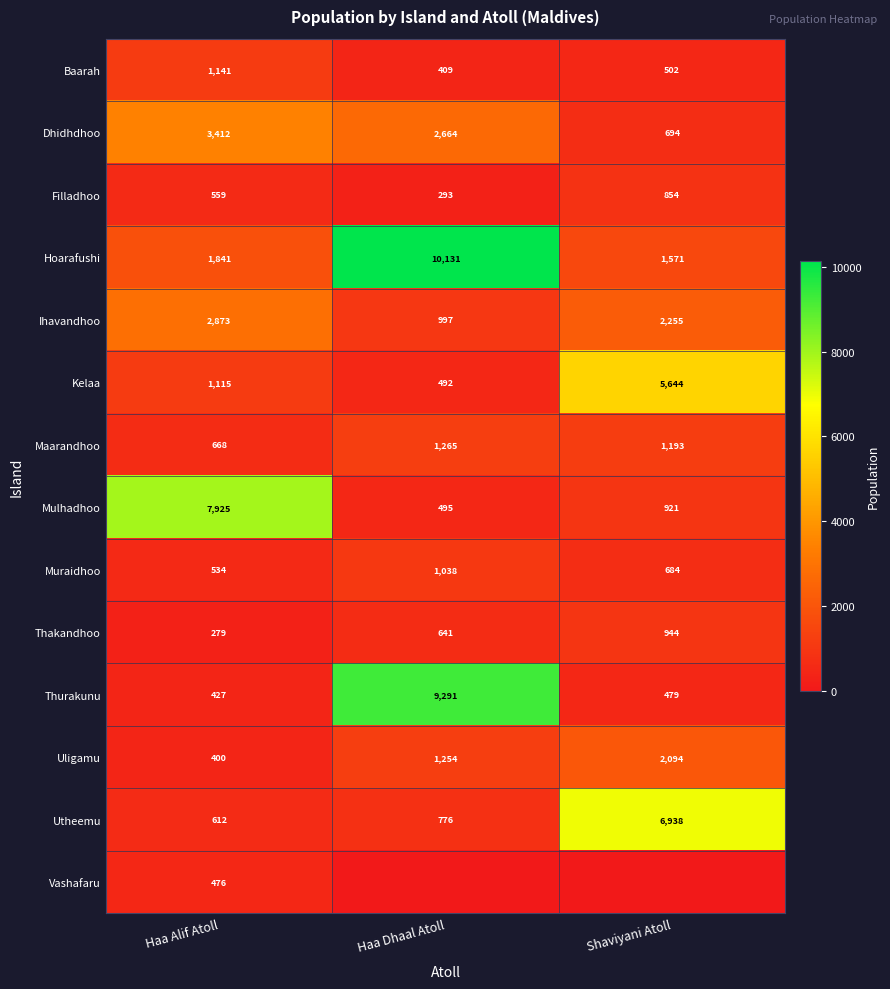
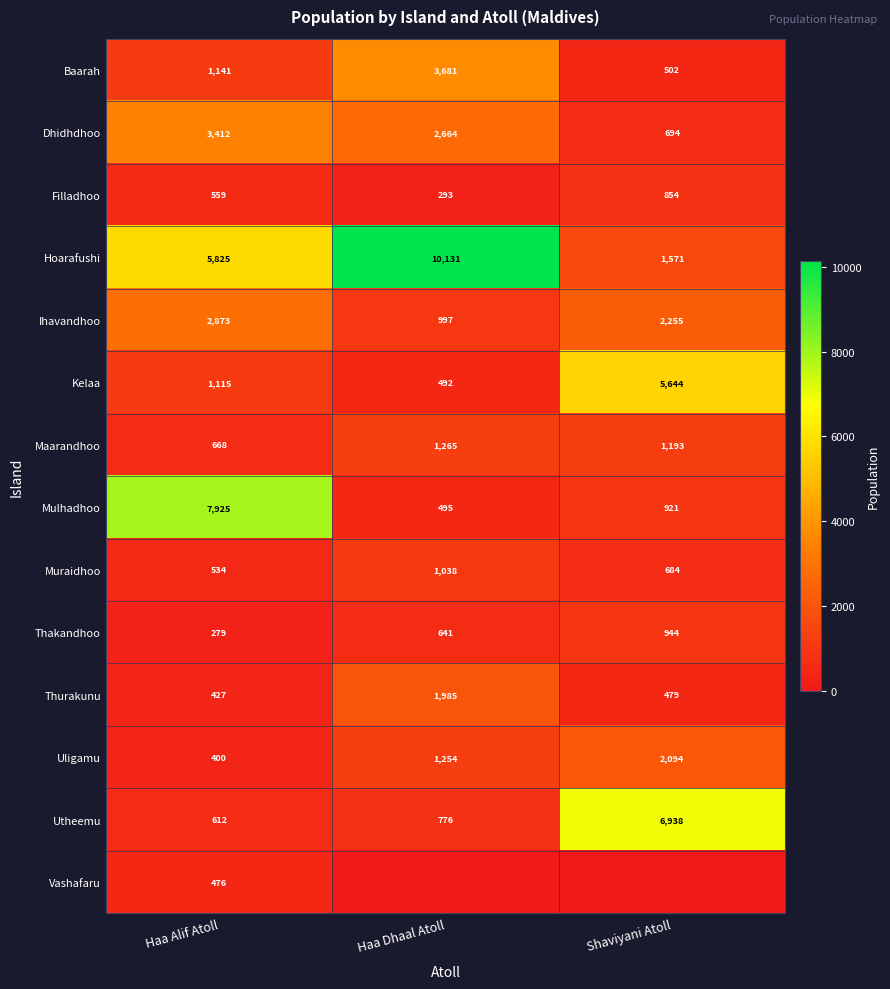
Baarah, Haa Dhaal Atoll: 409 -> 3,681
Hoarafushi, Haa Alif Atoll: 1,841 -> 5,825
Thurakunu, Haa Dhaal Atoll: 9,291 -> 1,985
